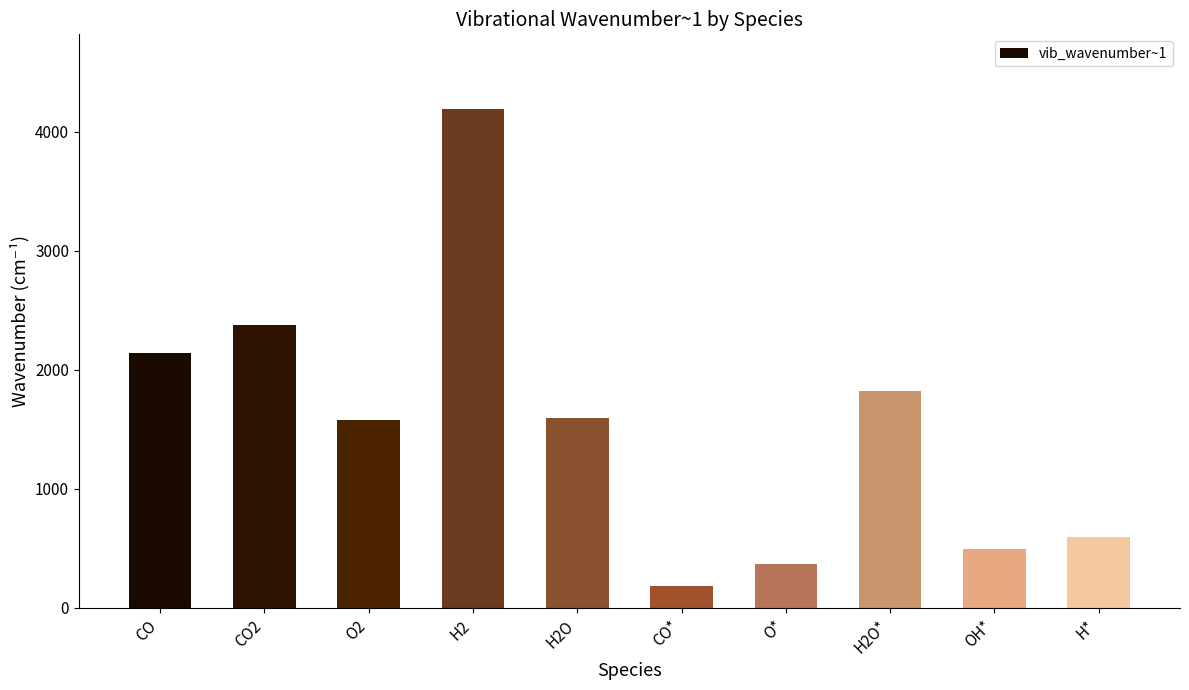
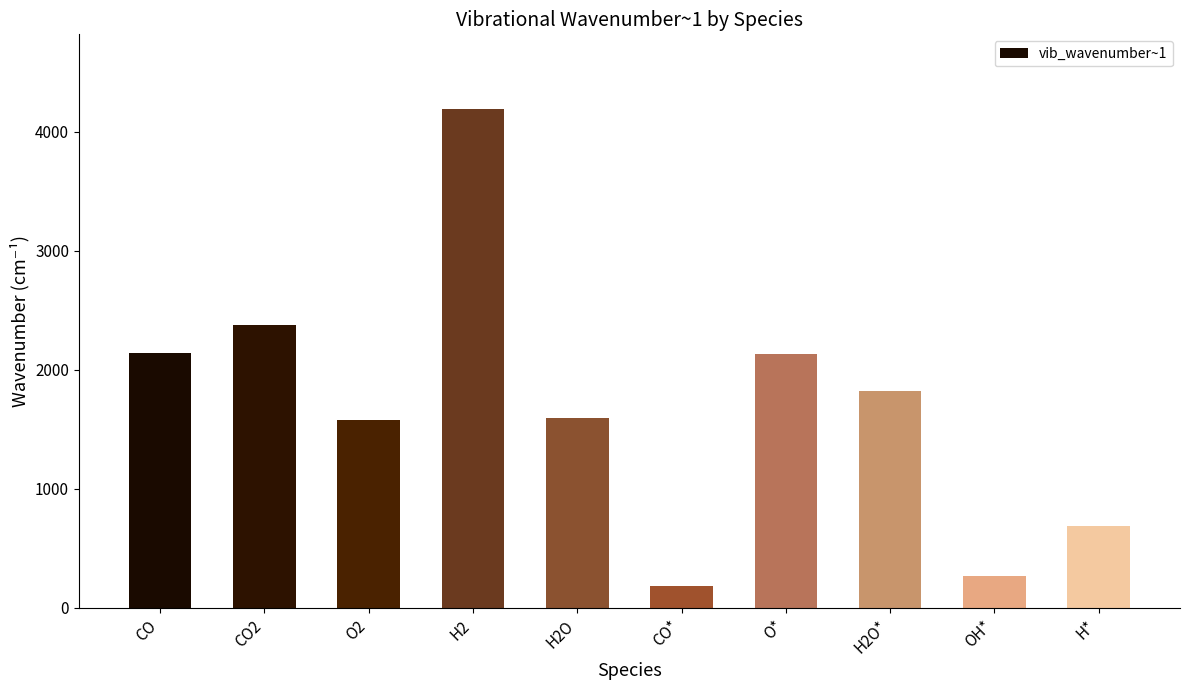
O*: 370 -> 2130
OH*: 490 -> 270
H*: 600 -> 690
